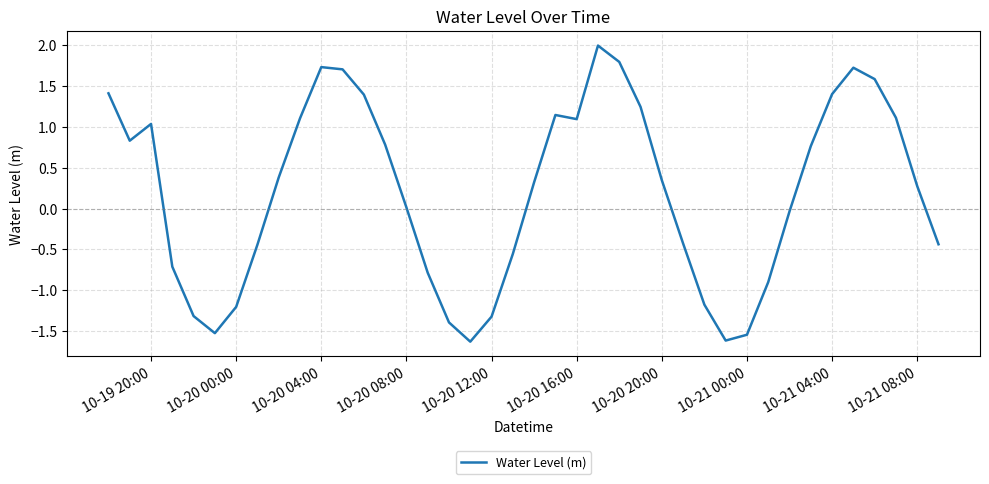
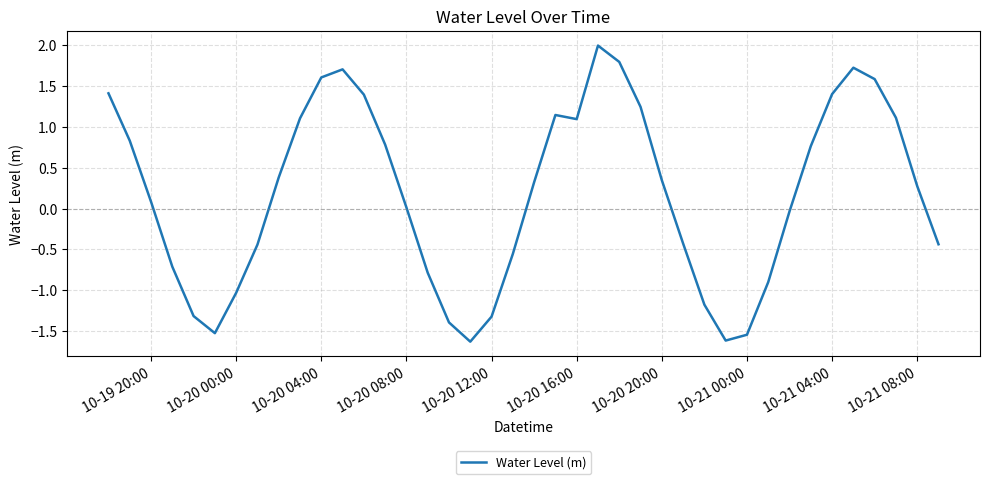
10-19 20:00: 1.0 -> 0.1
10-20 00:00: -1.2 -> -1.0
10-20 04:00: 1.7 -> 1.6
